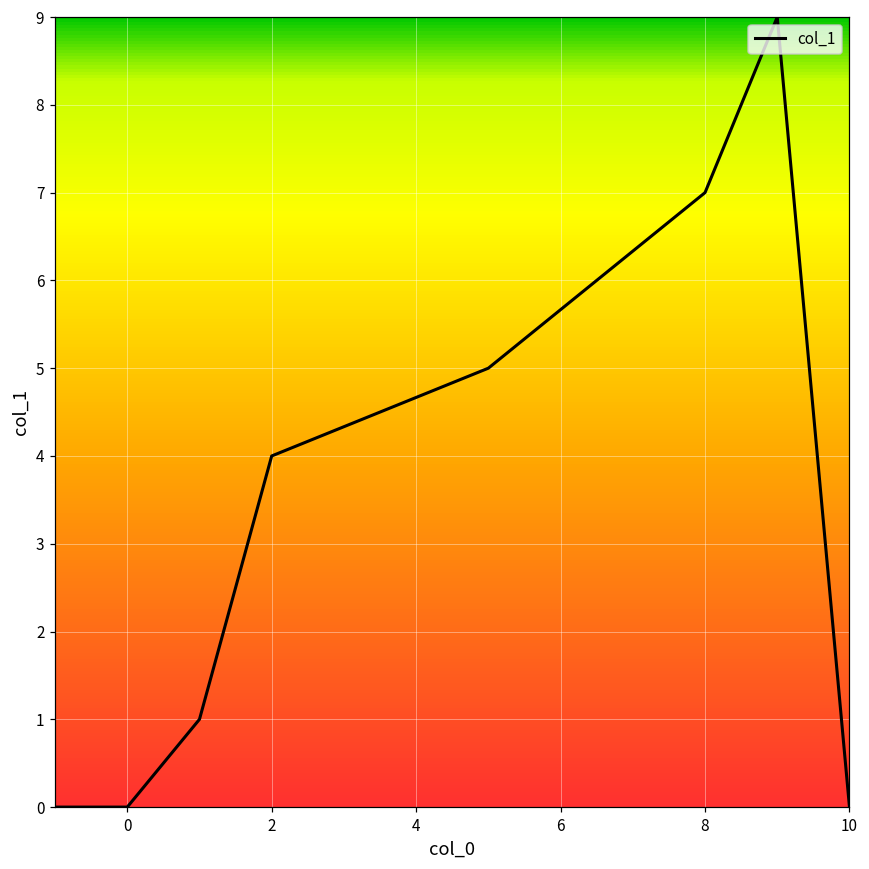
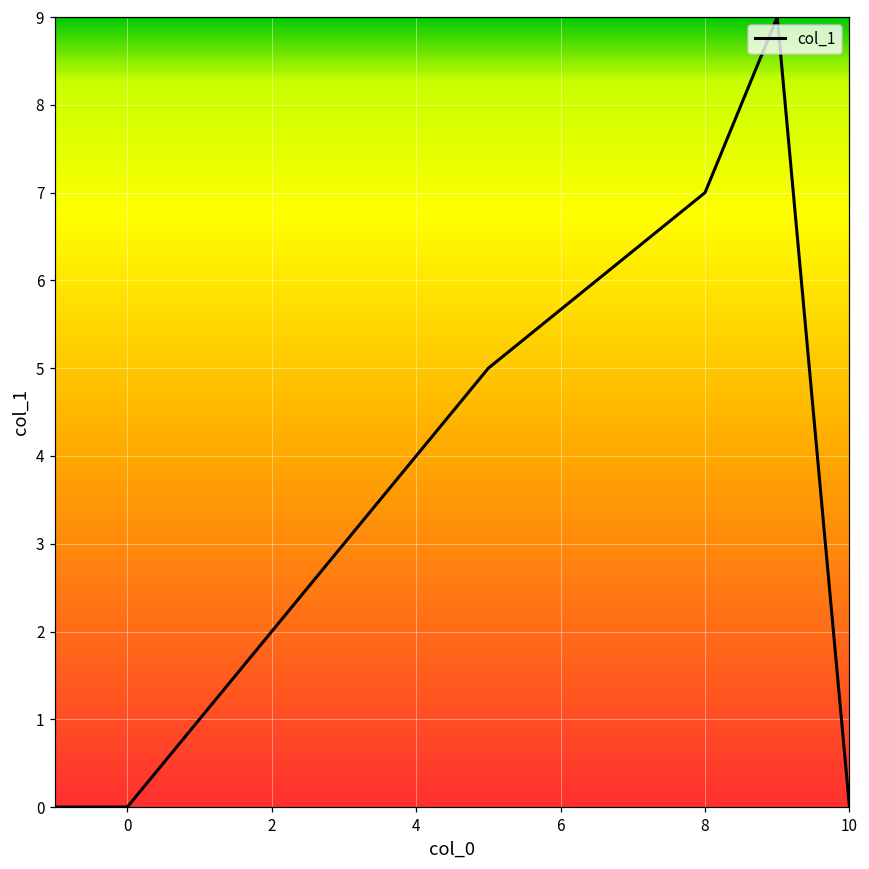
2: 4 -> 2
